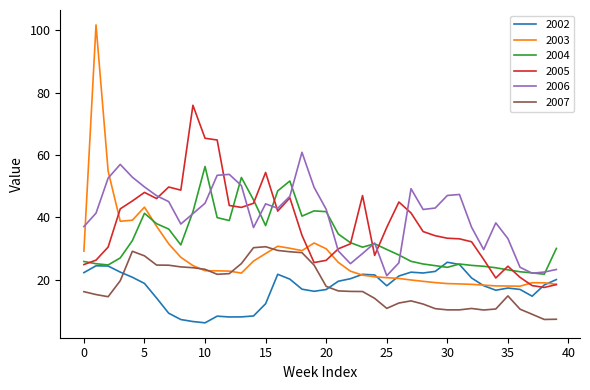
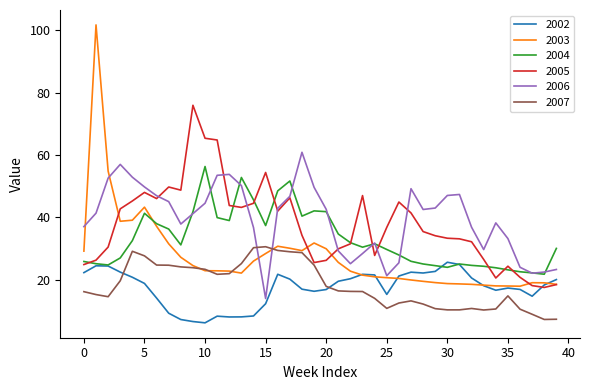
2006, 15: 44 -> 14
2002, 25: 18 -> 15
